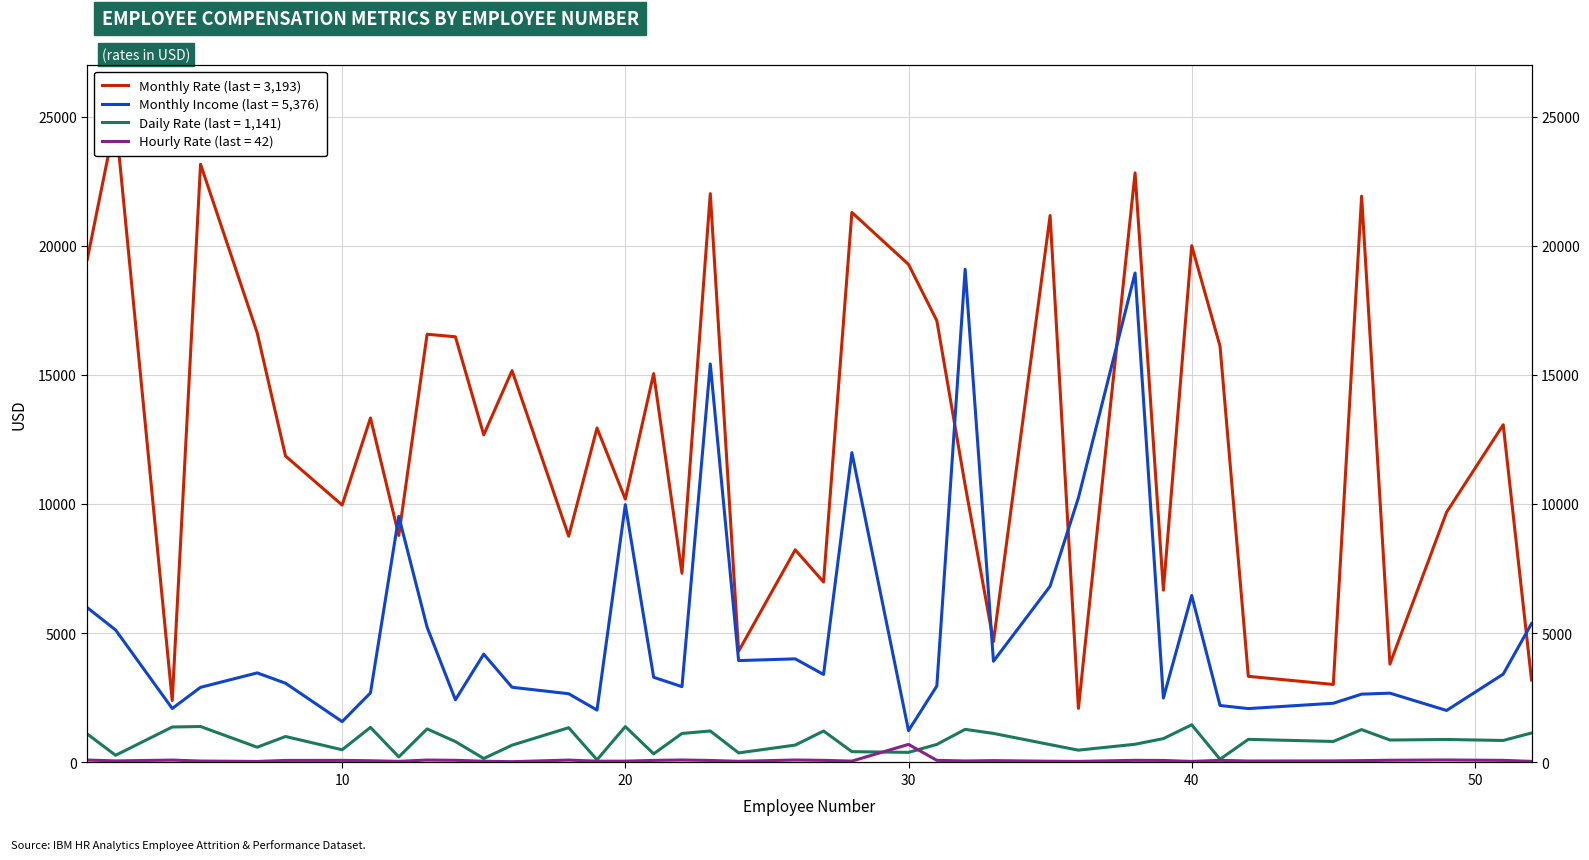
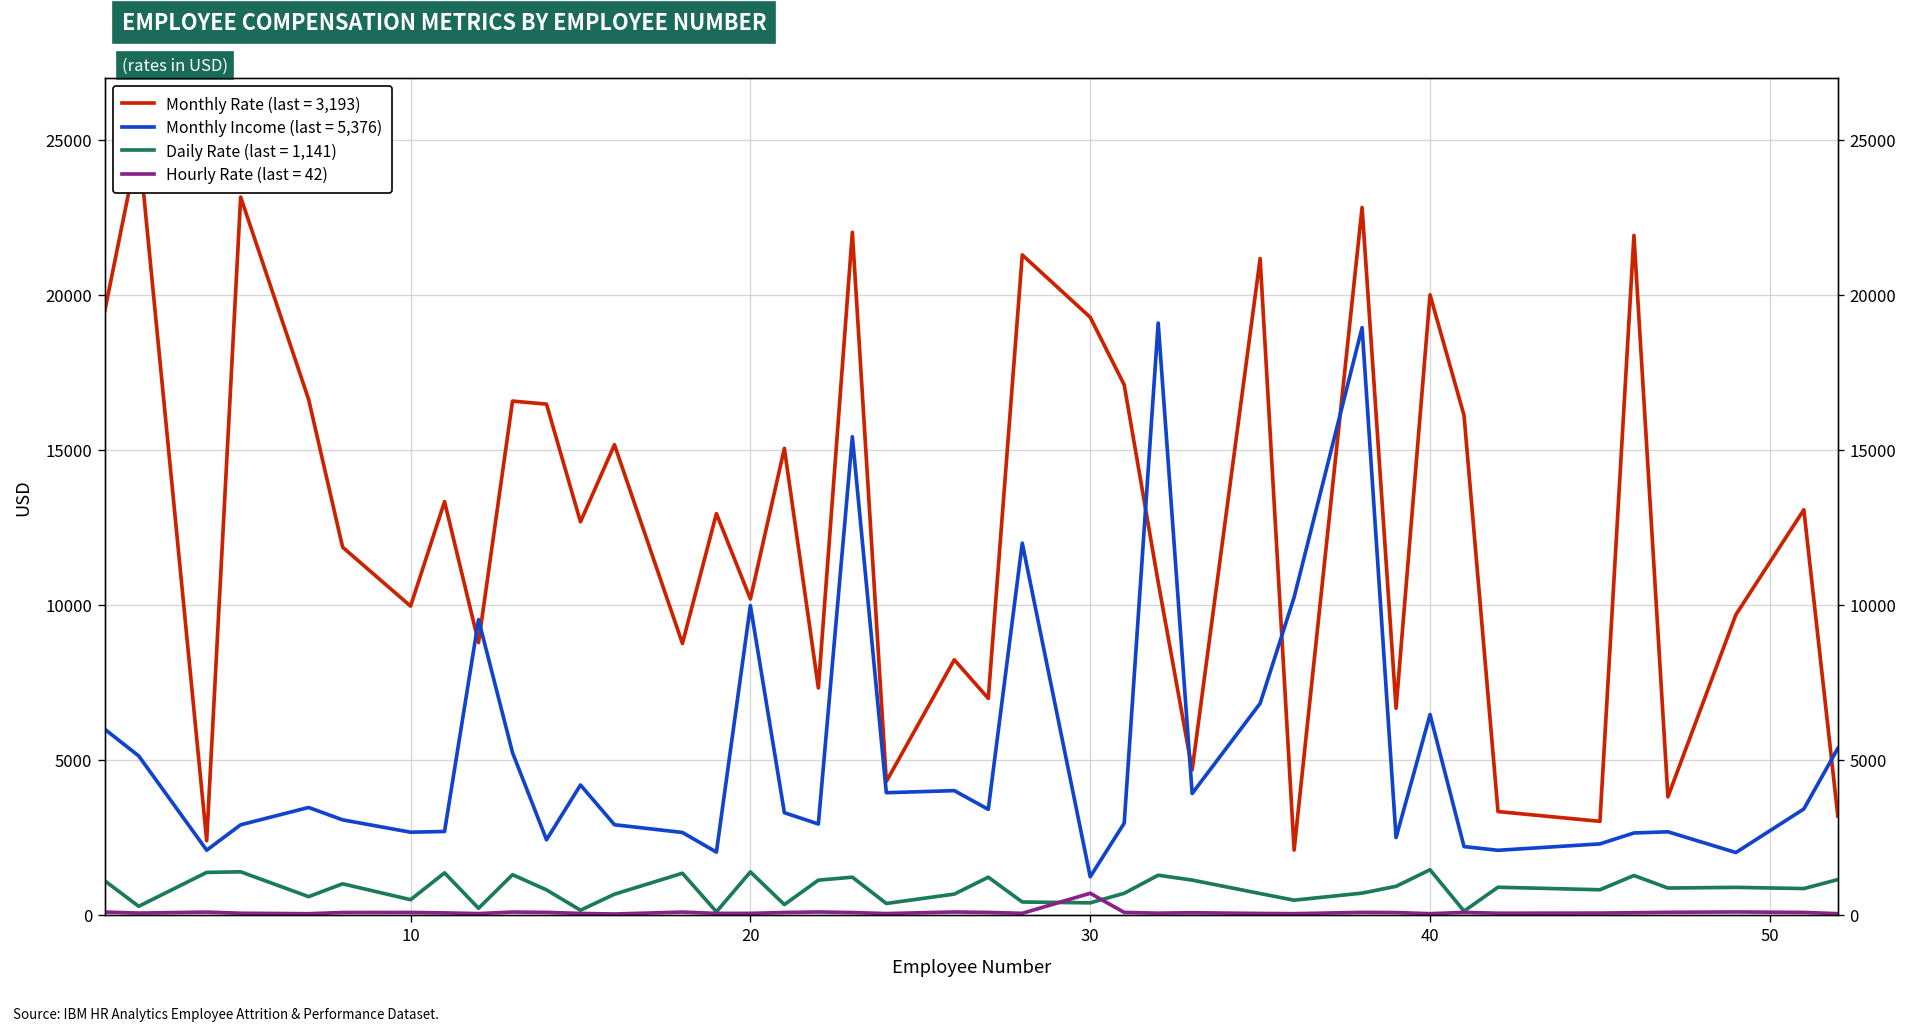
Monthly Income (last = 5,376), 10: 1600 -> 2700
